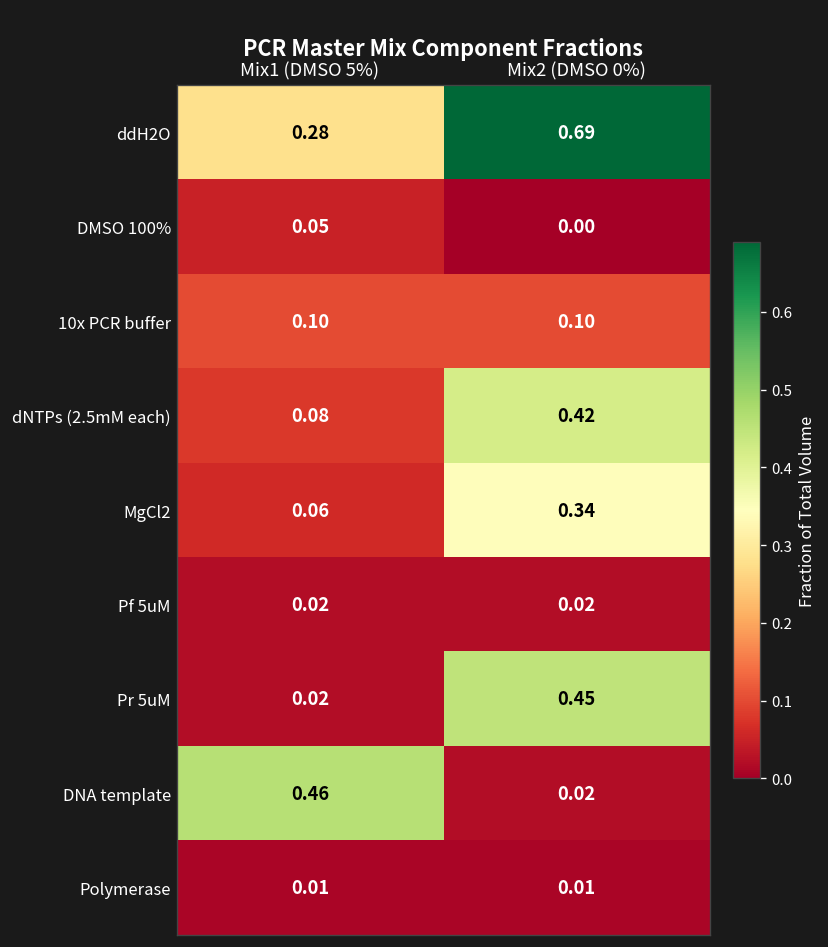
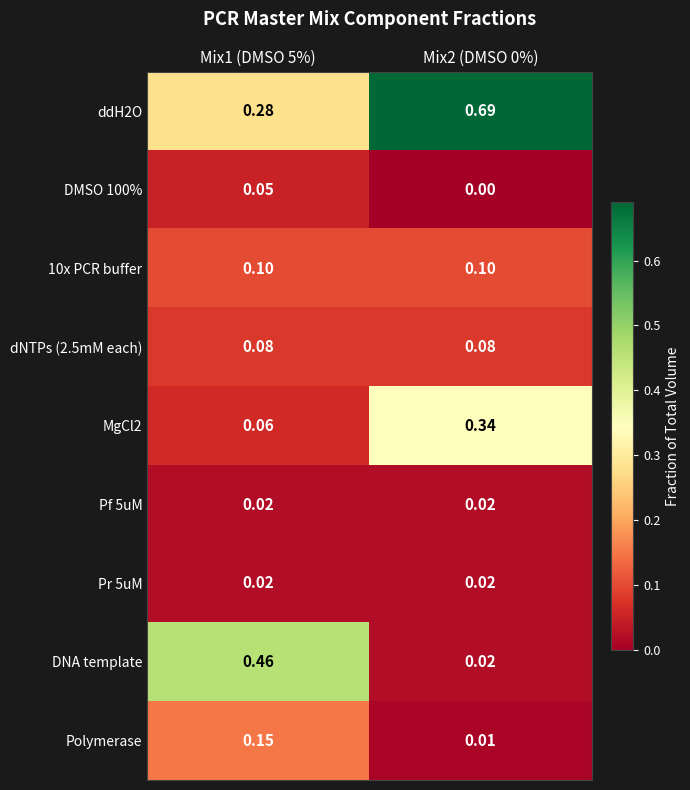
dNTPs (2.5mM each), Mix2 (DMSO 0%): 0.42 -> 0.08
Pr 5uM, Mix2 (DMSO 0%): 0.45 -> 0.02
Polymerase, Mix1 (DMSO 5%): 0.01 -> 0.15
